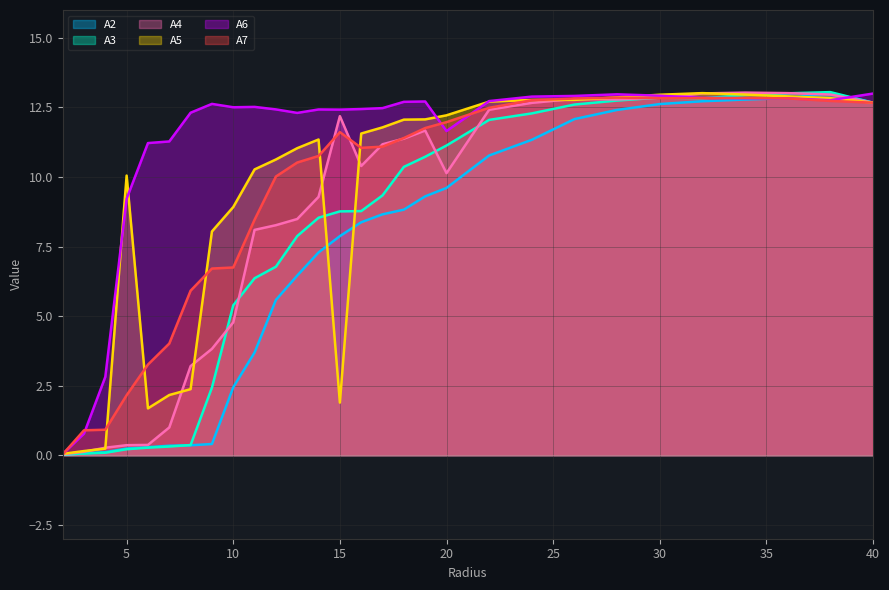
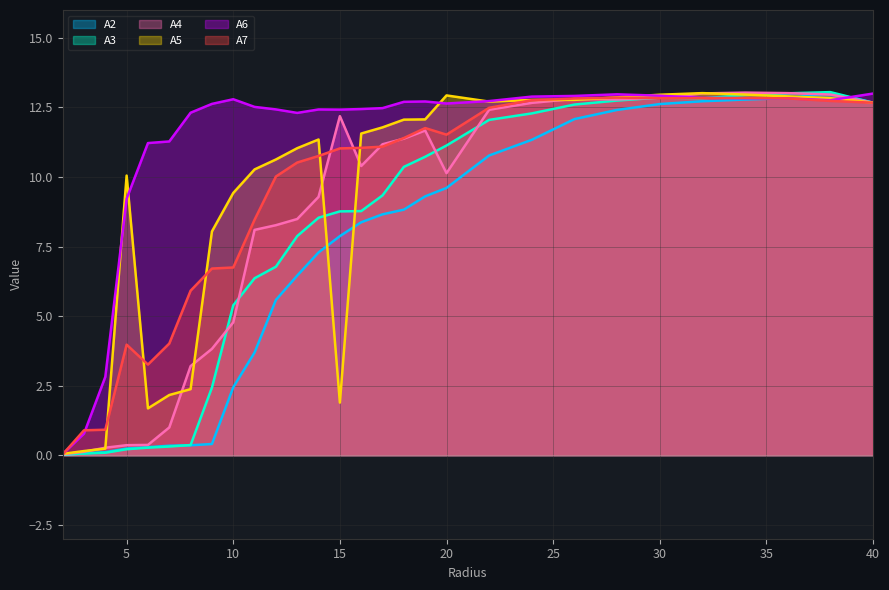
A7, 5: 2.2 -> 4.0
A5, 10: 8.9 -> 9.4
A6, 10: 12.5 -> 12.8
A7, 15: 11.6 -> 11.0
A5, 20: 12.2 -> 12.9
A6, 20: 11.7 -> 12.6
A7, 20: 12.0 -> 11.5
